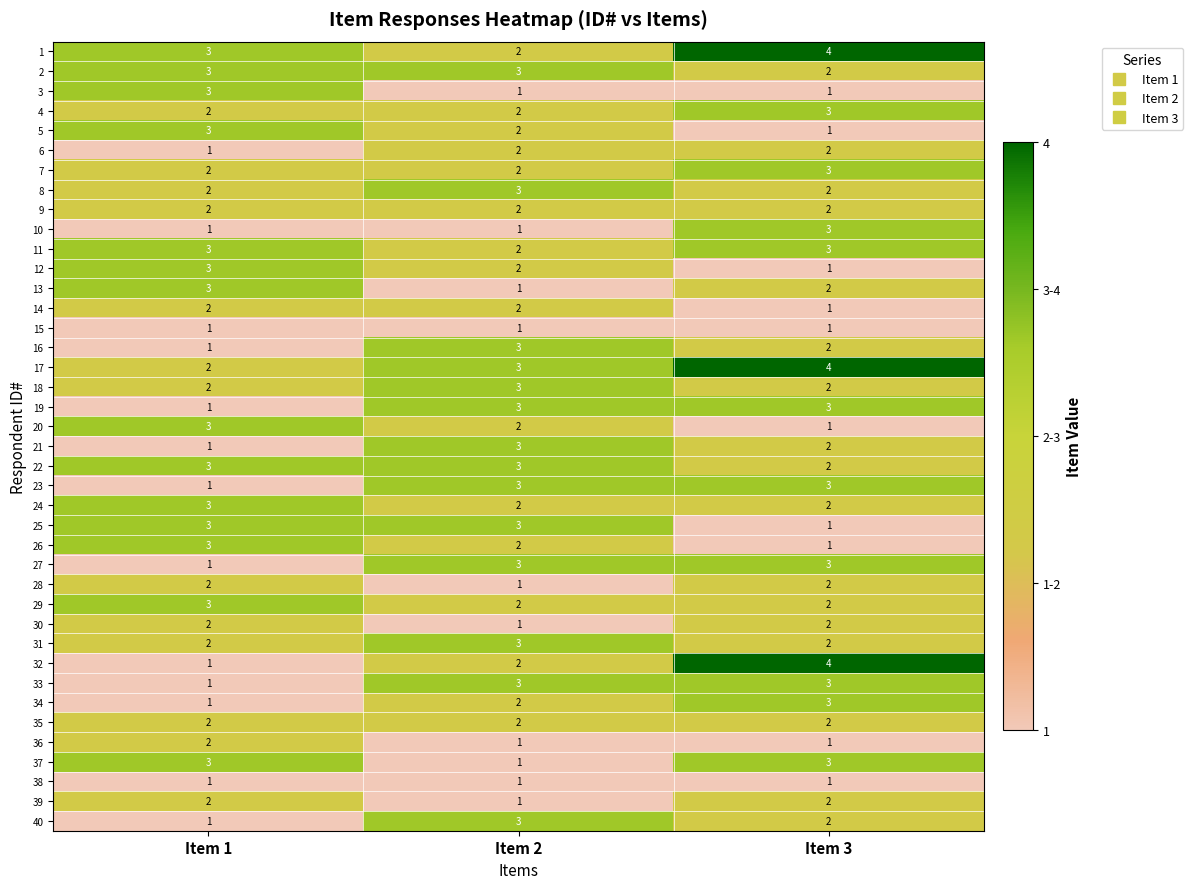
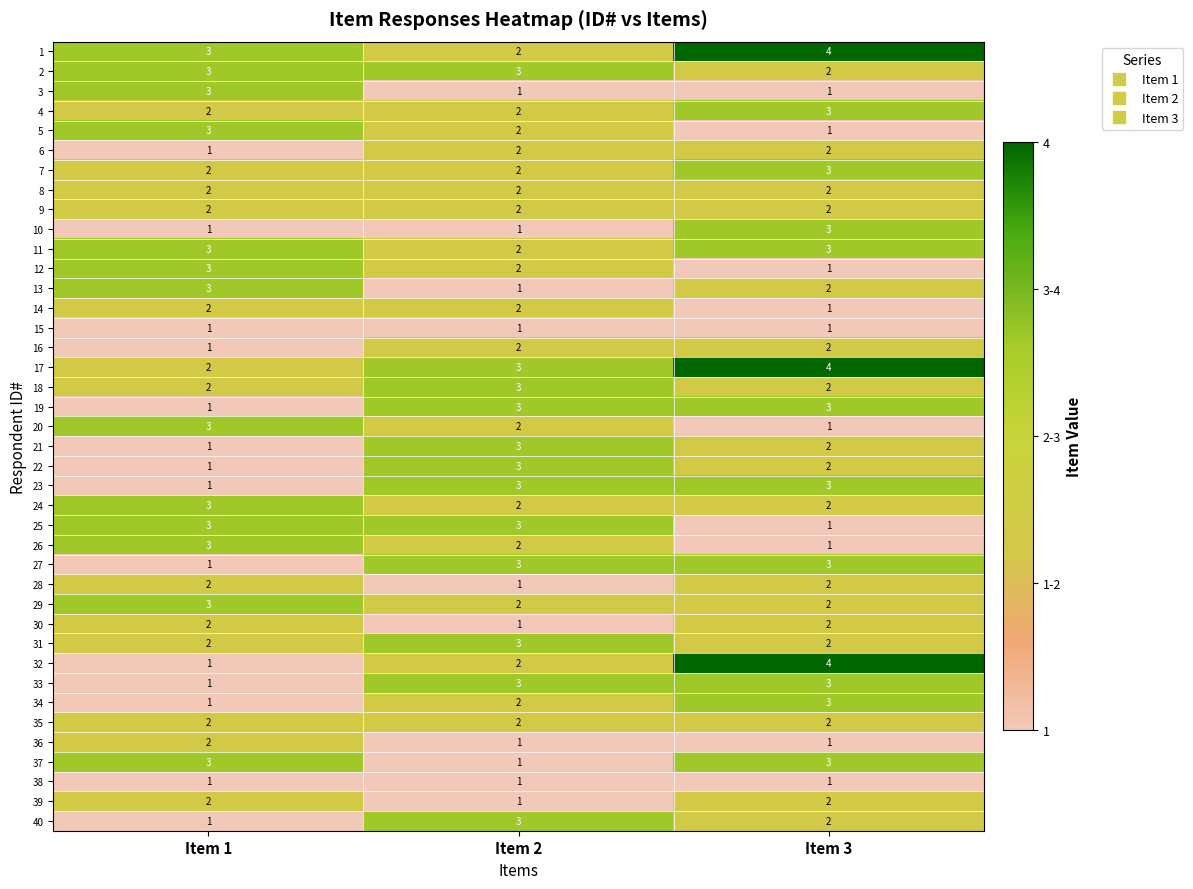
8, Item 2: 3 -> 2
16, Item 2: 3 -> 2
22, Item 1: 3 -> 1
